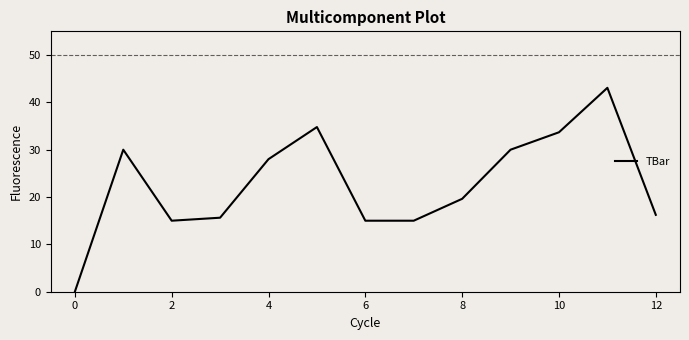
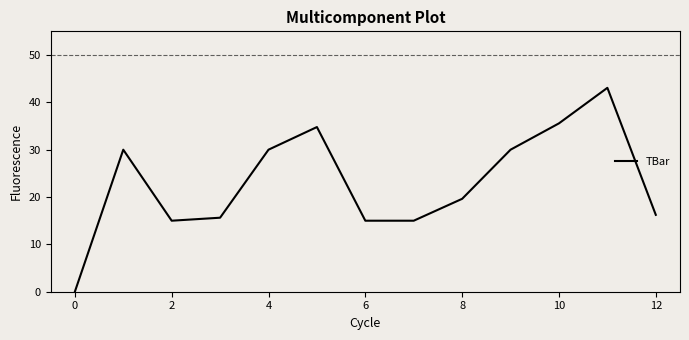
4: 28 -> 30
10: 34 -> 36
